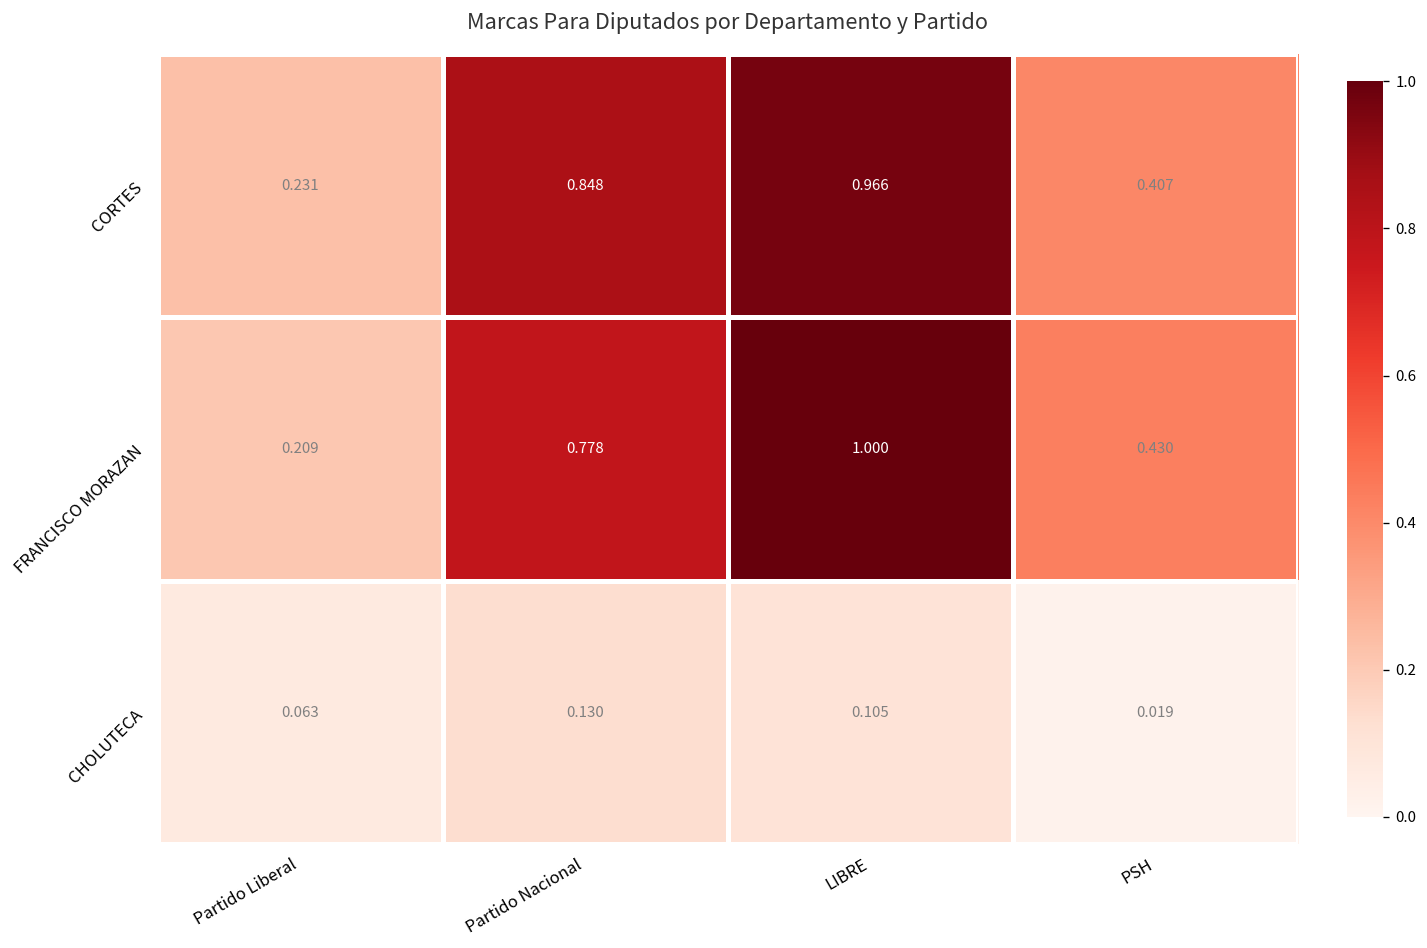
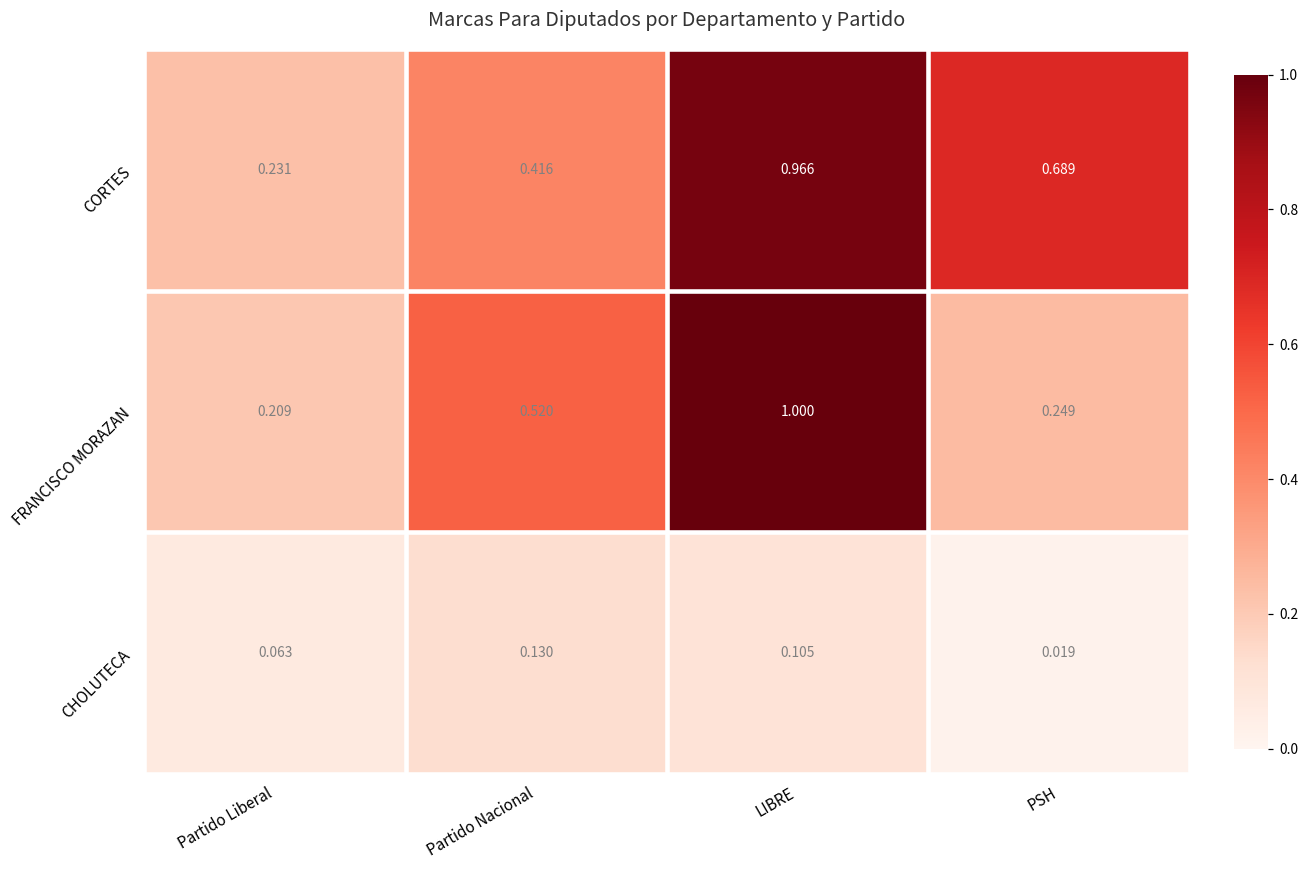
CORTES, Partido Nacional: 0.848 -> 0.416
CORTES, PSH: 0.407 -> 0.689
FRANCISCO MORAZAN, Partido Nacional: 0.778 -> 0.520
FRANCISCO MORAZAN, PSH: 0.430 -> 0.249
